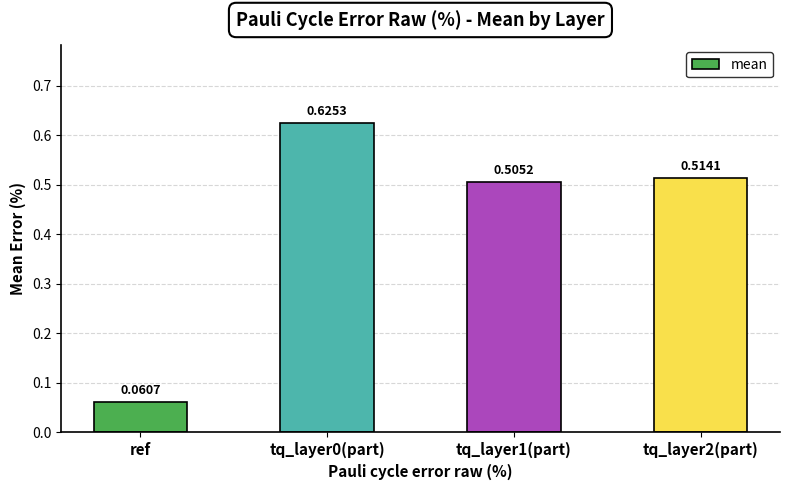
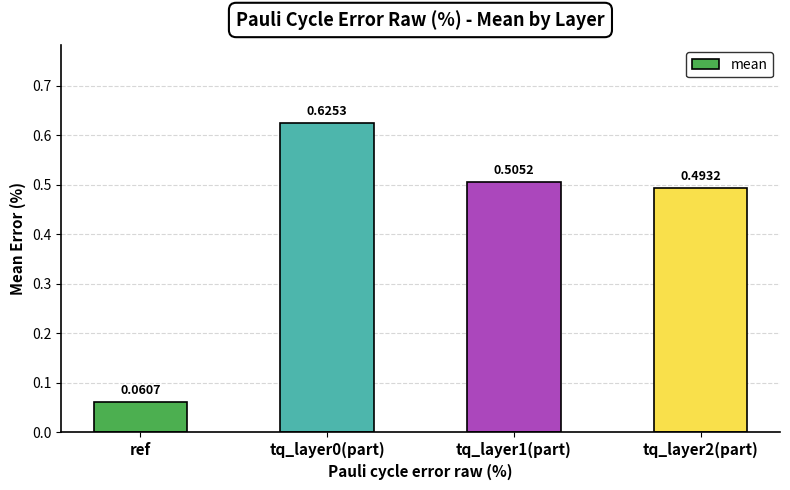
tq_layer2(part): 0.5141 -> 0.4932
